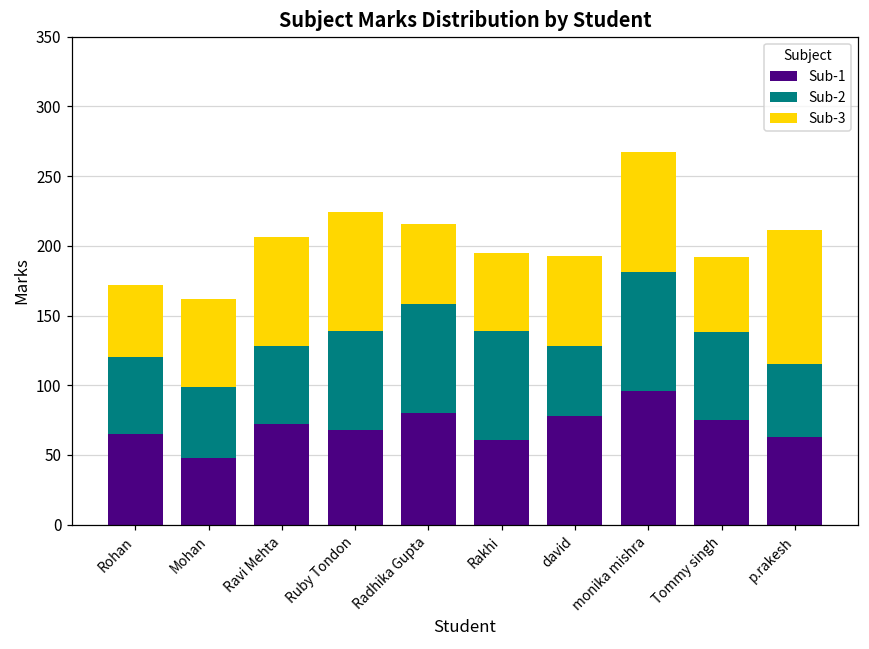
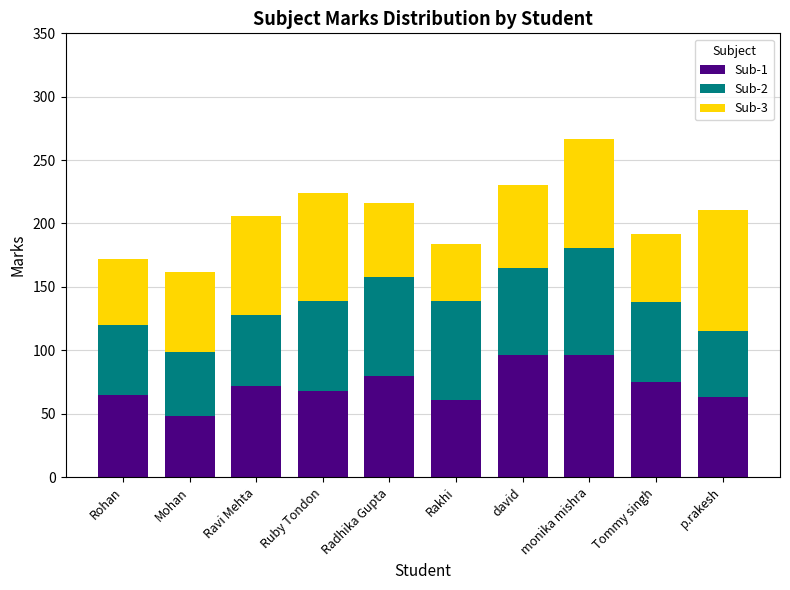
Sub-3, Rakhi: 56 -> 45
Sub-1, david: 78 -> 96
Sub-2, david: 50 -> 69
